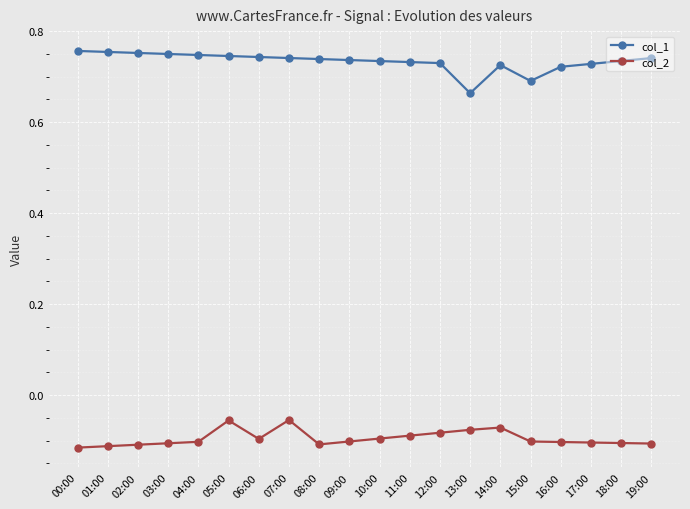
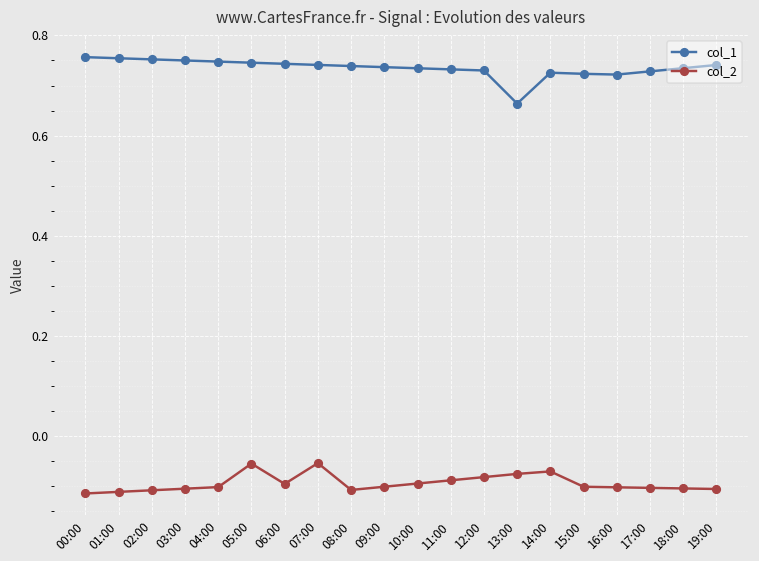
col_1, 15:00: 0.69 -> 0.72
